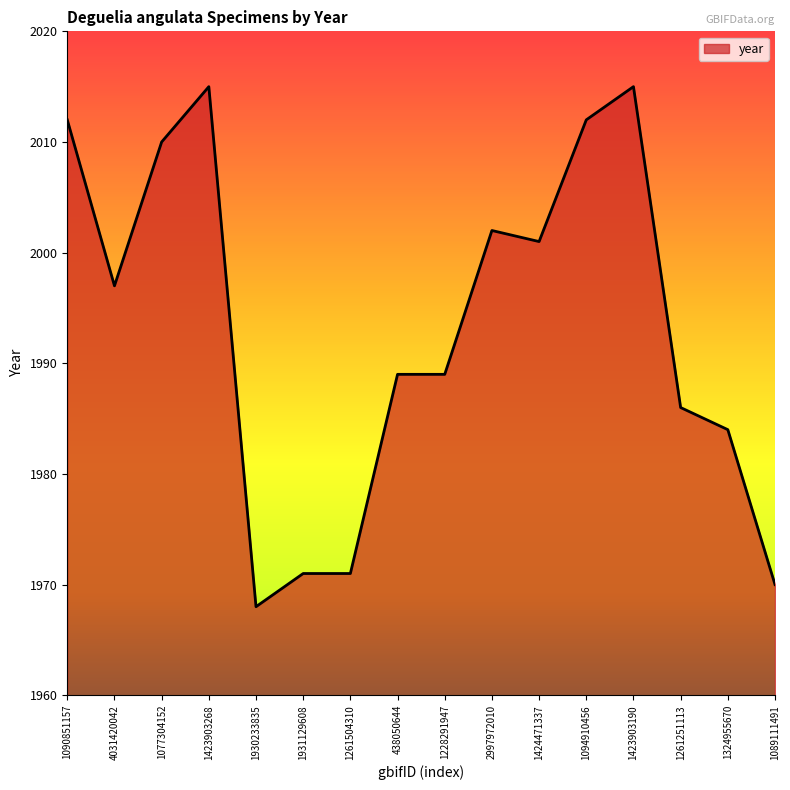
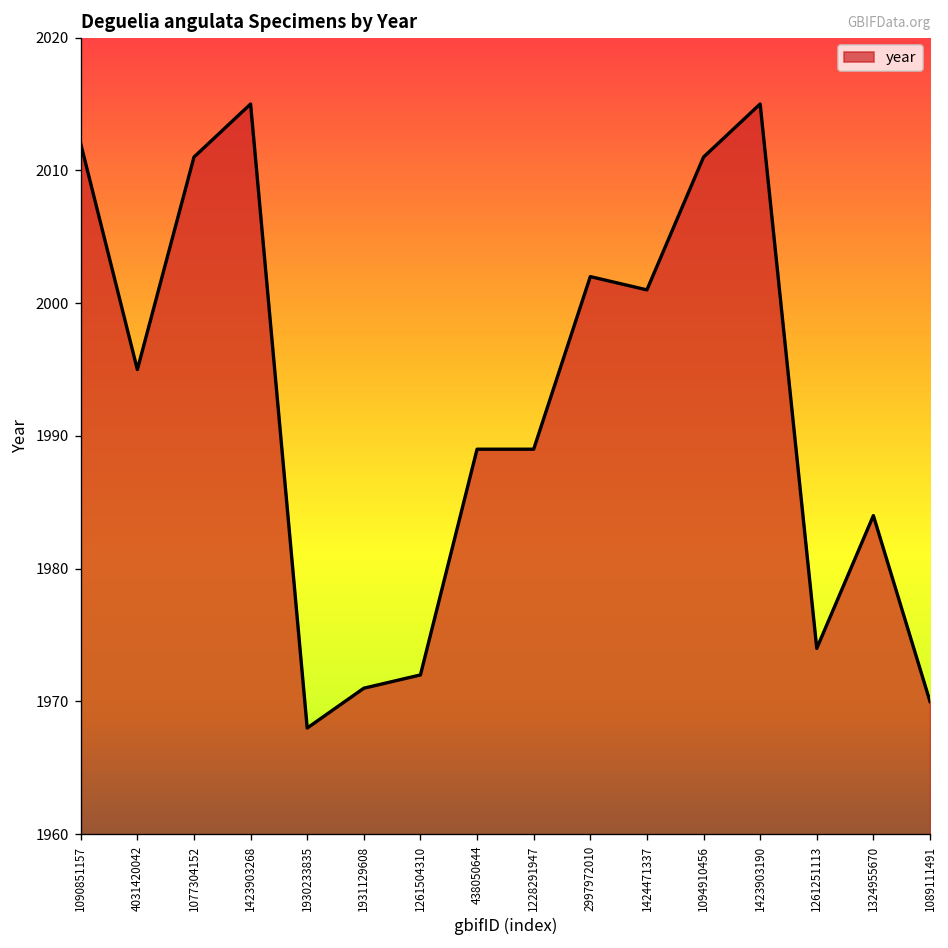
4031420042: 1997 -> 1995
1077304152: 2010 -> 2011
1261504310: 1971 -> 1972
1094910456: 2012 -> 2011
1261251113: 1986 -> 1974
